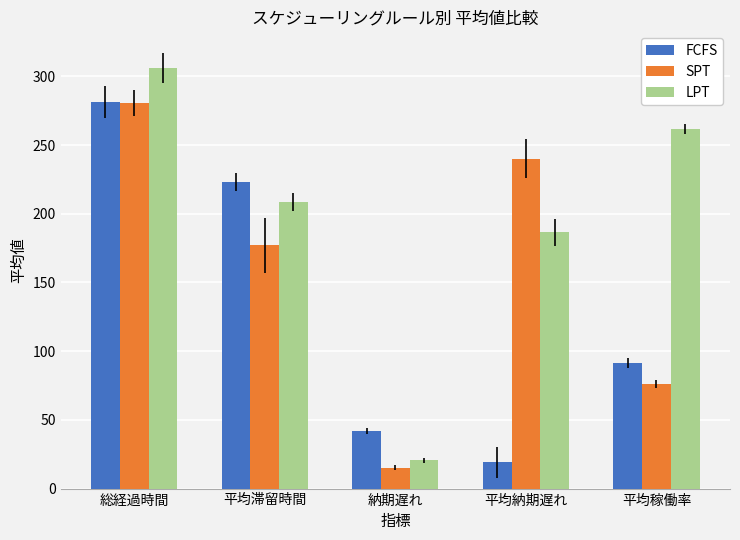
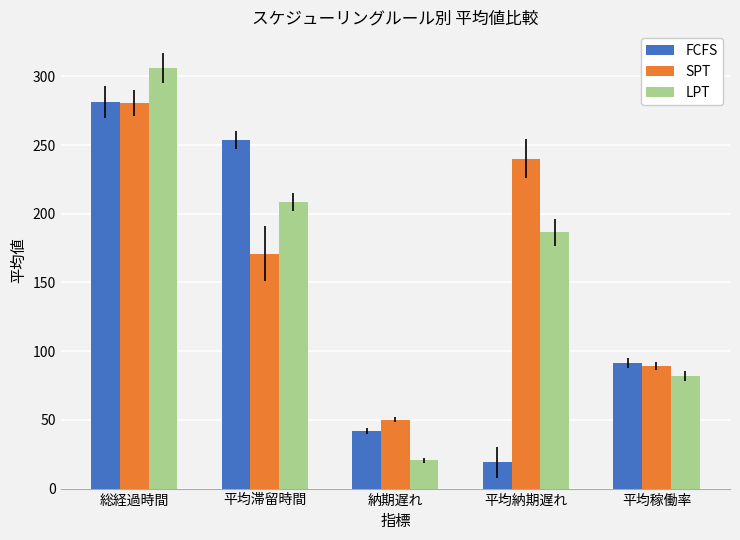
FCFS, 平均滞留時間: 223 -> 254
SPT, 平均滞留時間: 177 -> 171
SPT, 納期遅れ: 15 -> 50
SPT, 平均稼働率: 76 -> 89
LPT, 平均稼働率: 262 -> 82
